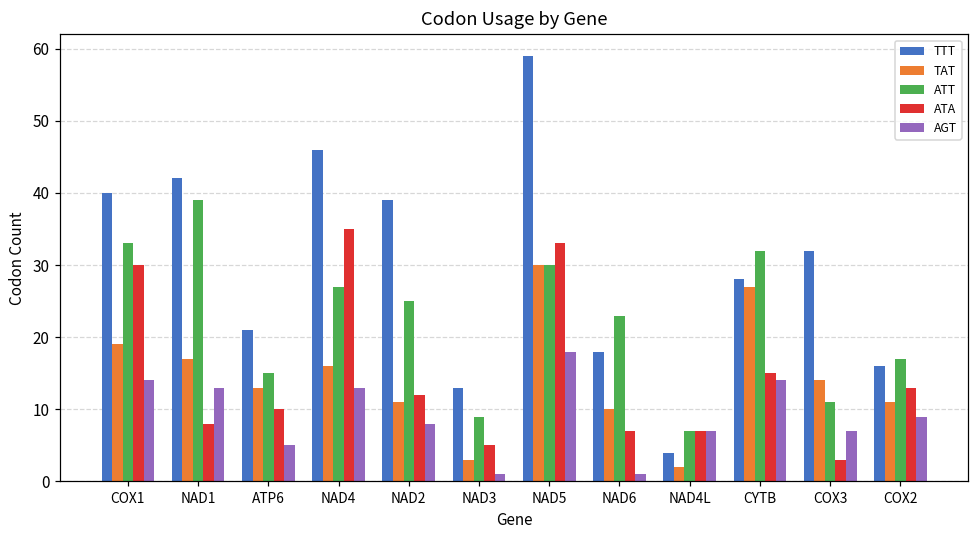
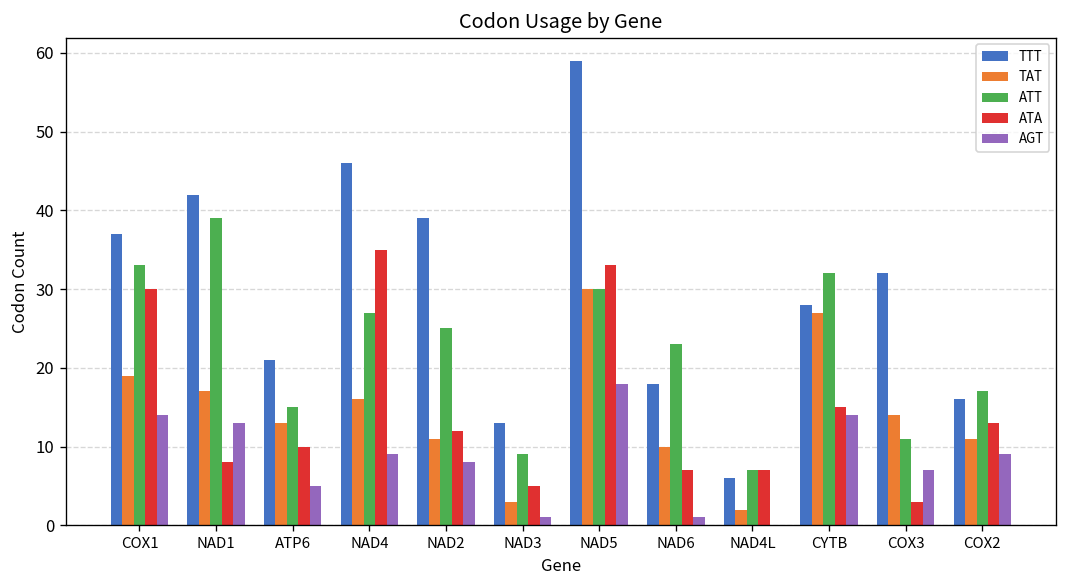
TTT, COX1: 40 -> 37
AGT, NAD4: 13 -> 9
TTT, NAD4L: 4 -> 6
AGT, NAD4L: 7 -> 0
